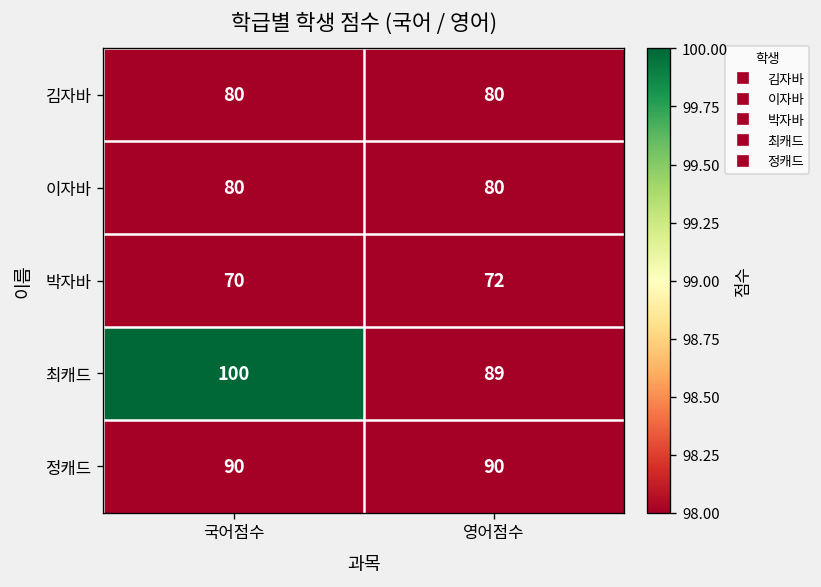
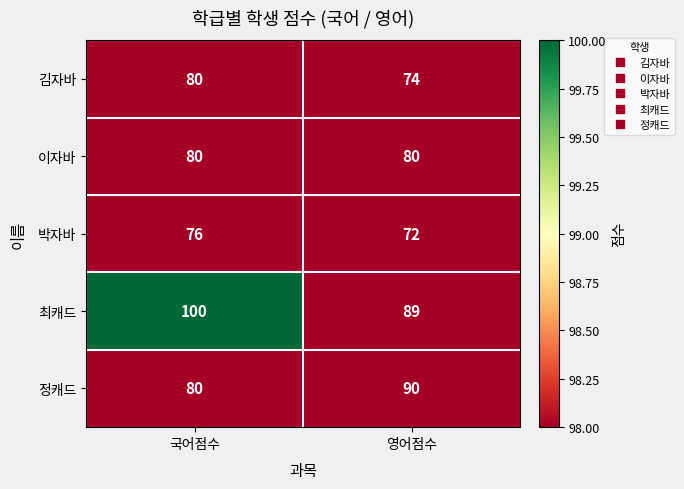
김자바, 영어점수: 80 -> 74
박자바, 국어점수: 70 -> 76
정캐드, 국어점수: 90 -> 80
